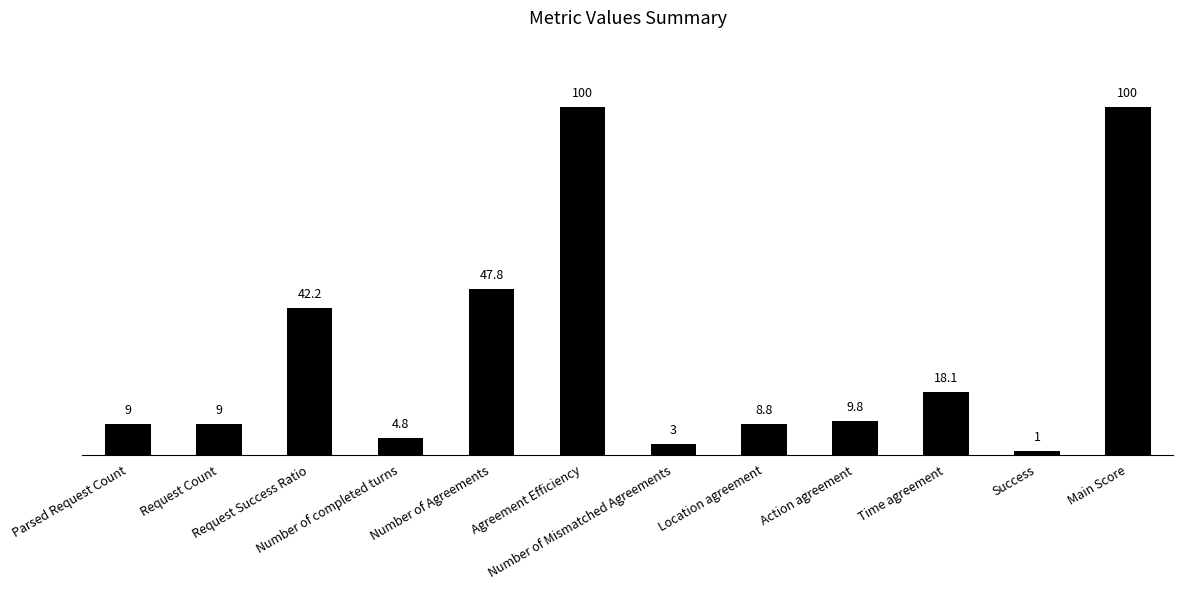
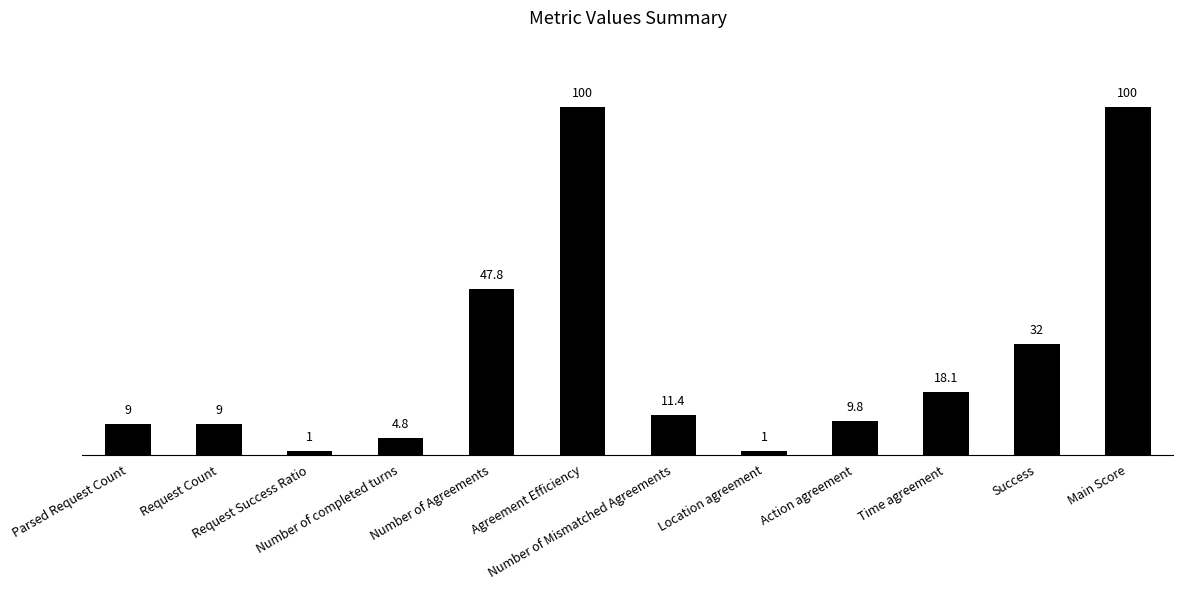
Request Success Ratio: 42.2 -> 1
Number of Mismatched Agreements: 3 -> 11.4
Location agreement: 8.8 -> 1
Success: 1 -> 32
